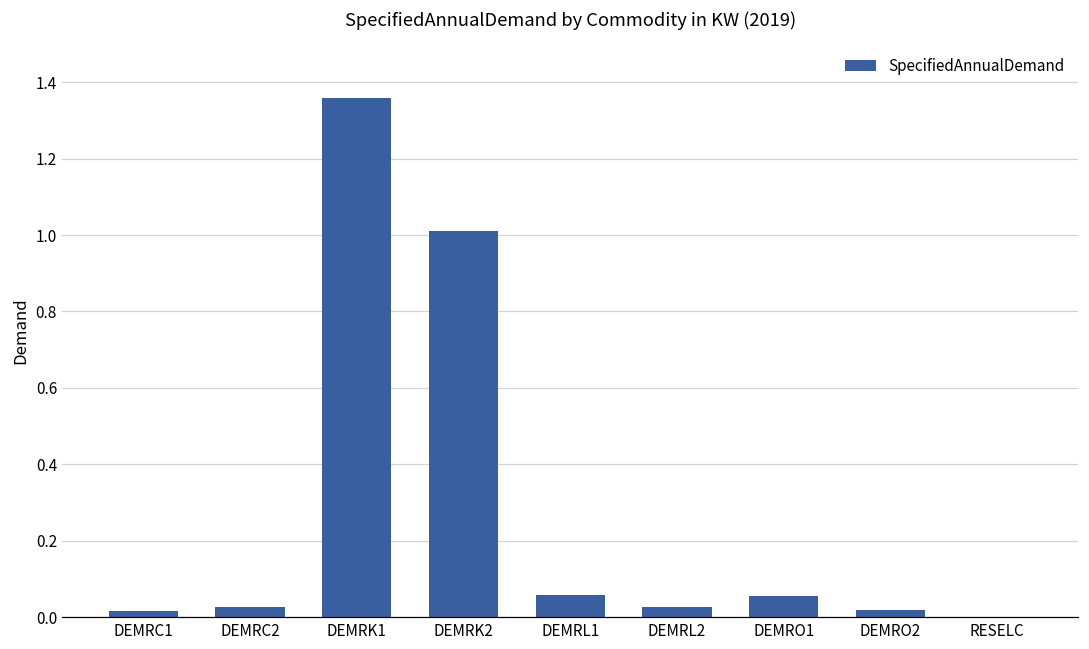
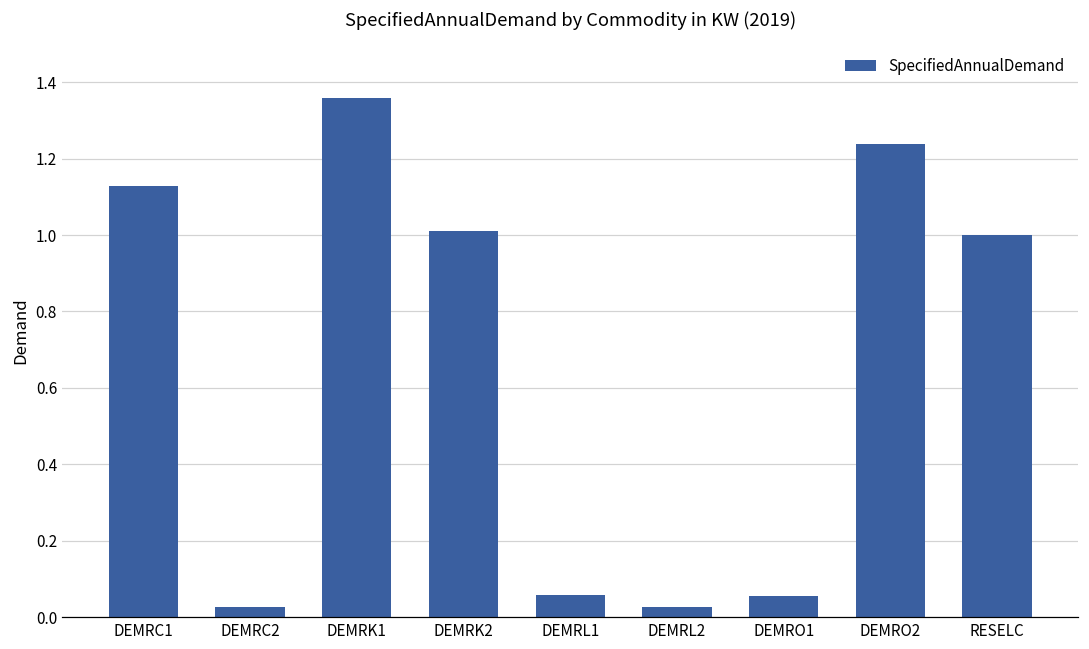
DEMRC1: 0.02 -> 1.13
DEMRO2: 0.02 -> 1.24
RESELC: 0 -> 1
